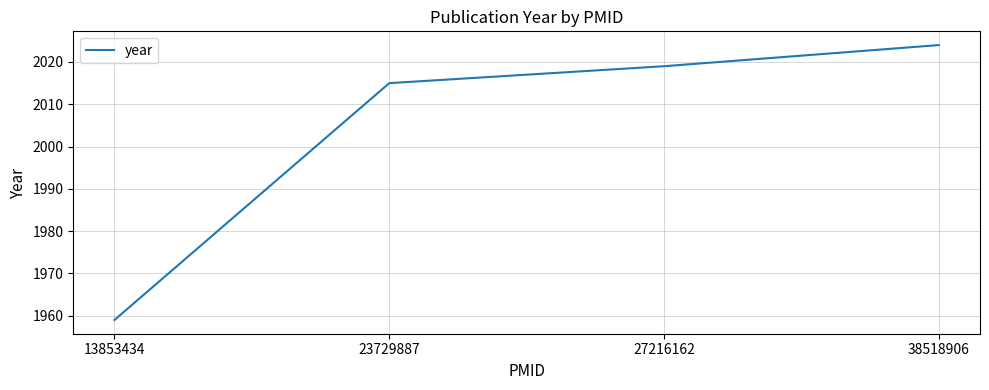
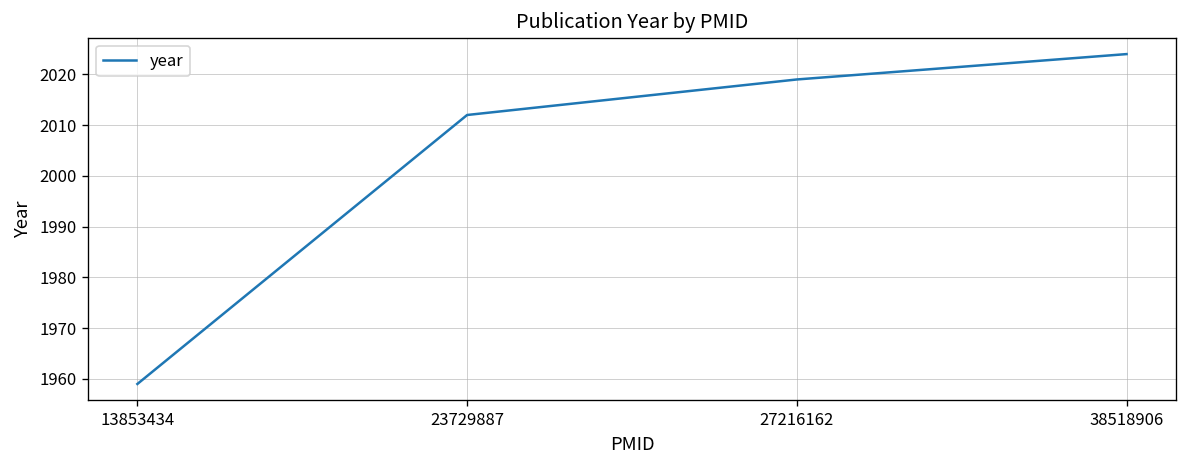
23729887: 2015 -> 2012
